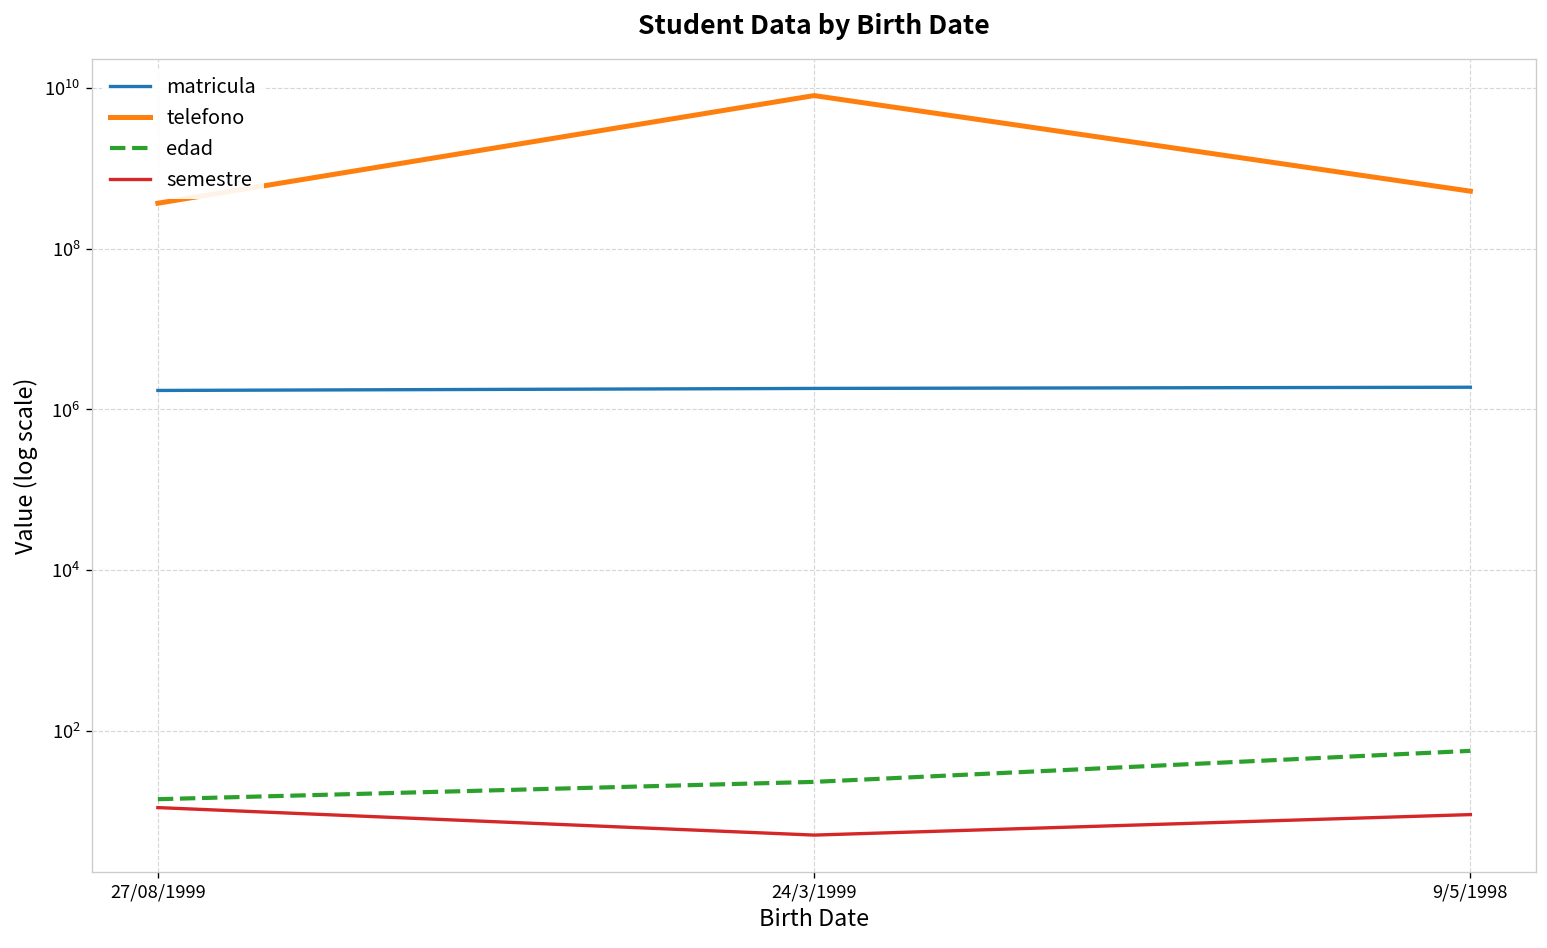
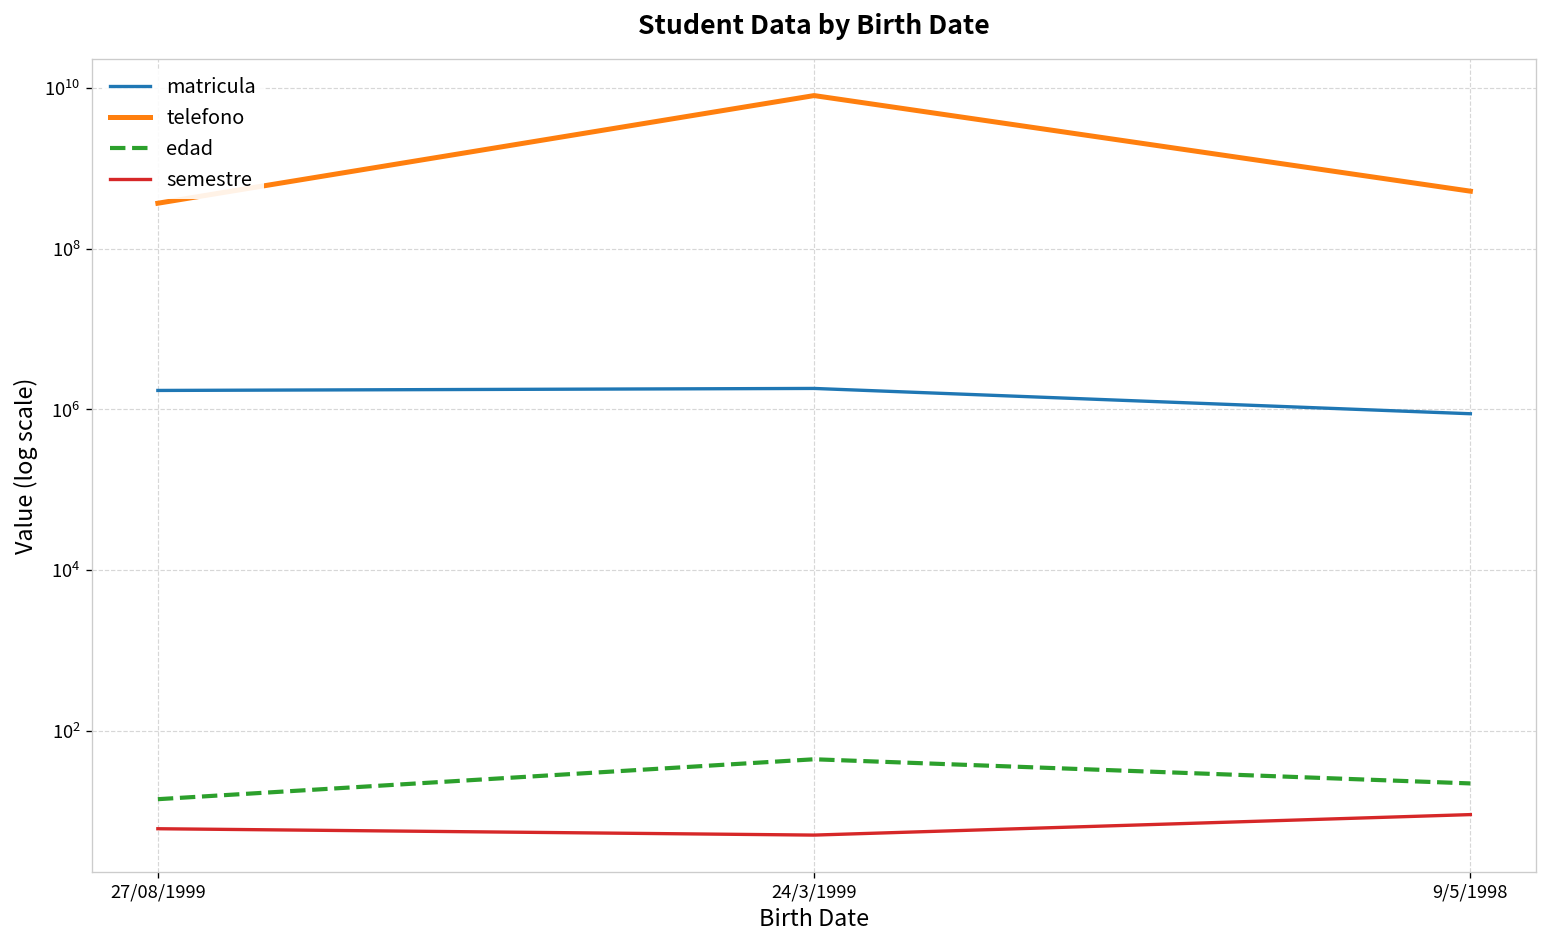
semestre, 27/08/1999: 11 -> 6
edad, 24/3/1999: 23 -> 40
matricula, 9/5/1998: 1900000 -> 900000
edad, 9/5/1998: 60 -> 22
